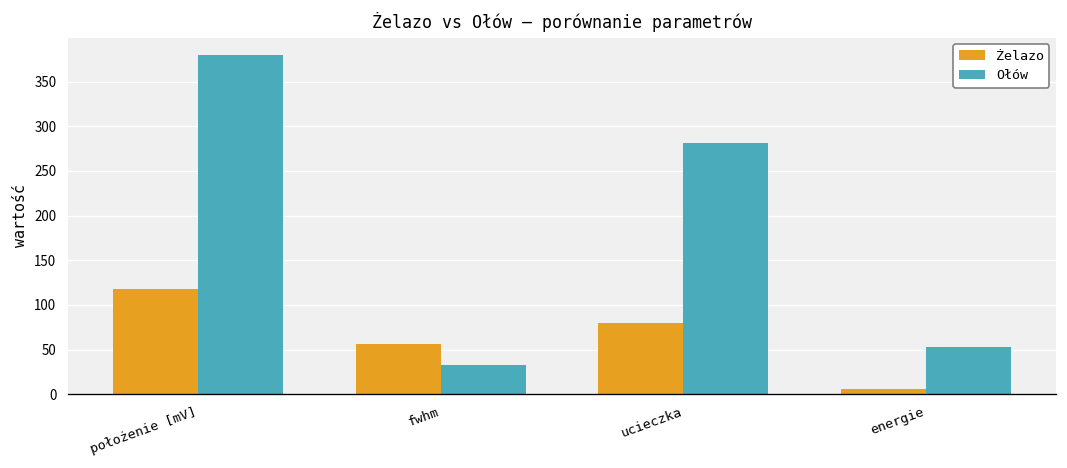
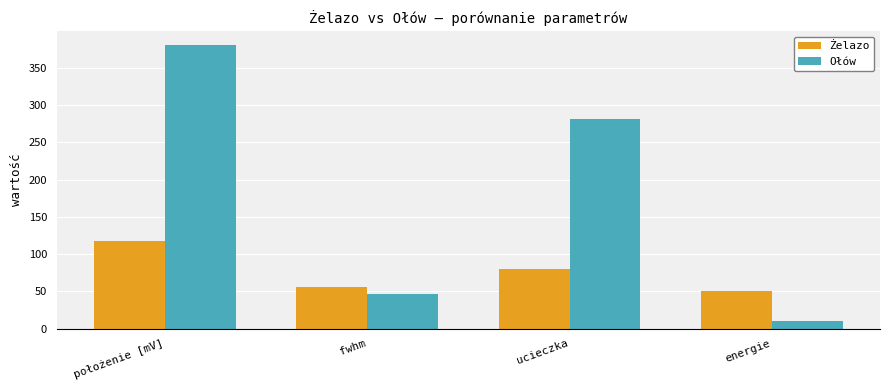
Ołów, fwhm: 30 -> 50
Żelazo, energie: 10 -> 50
Ołów, energie: 50 -> 10
